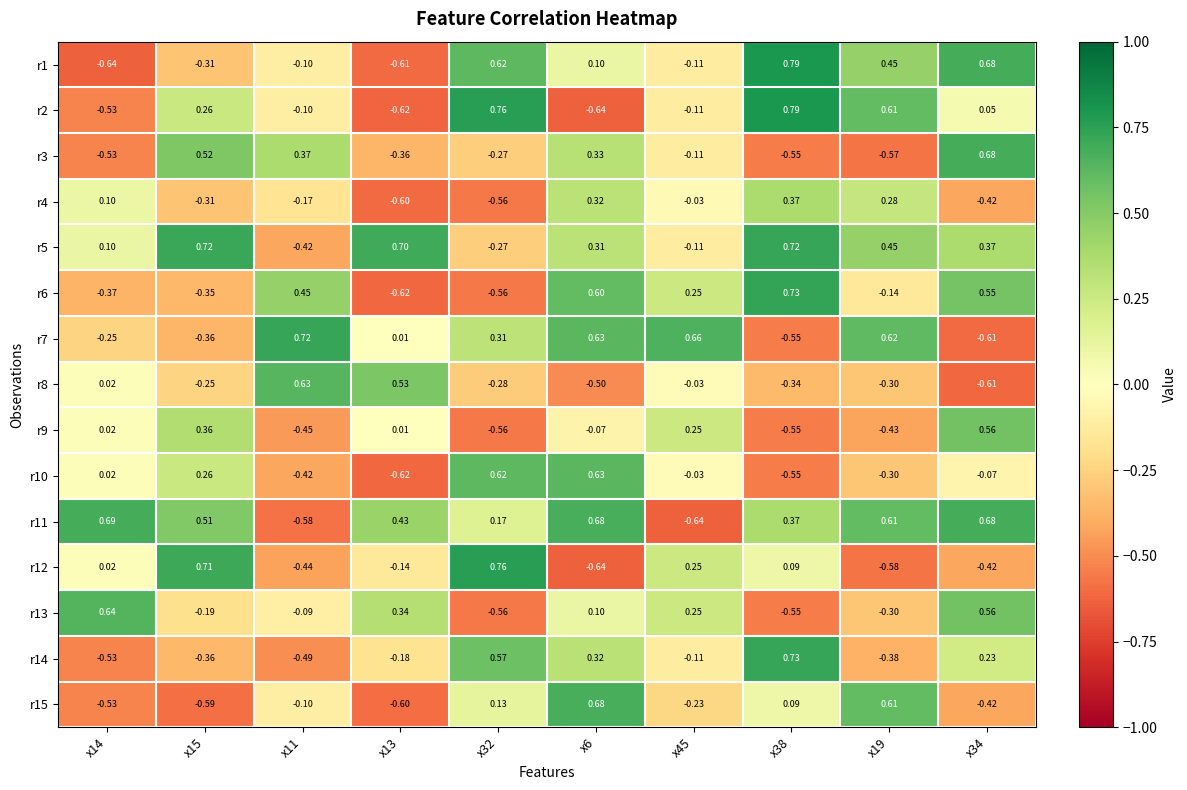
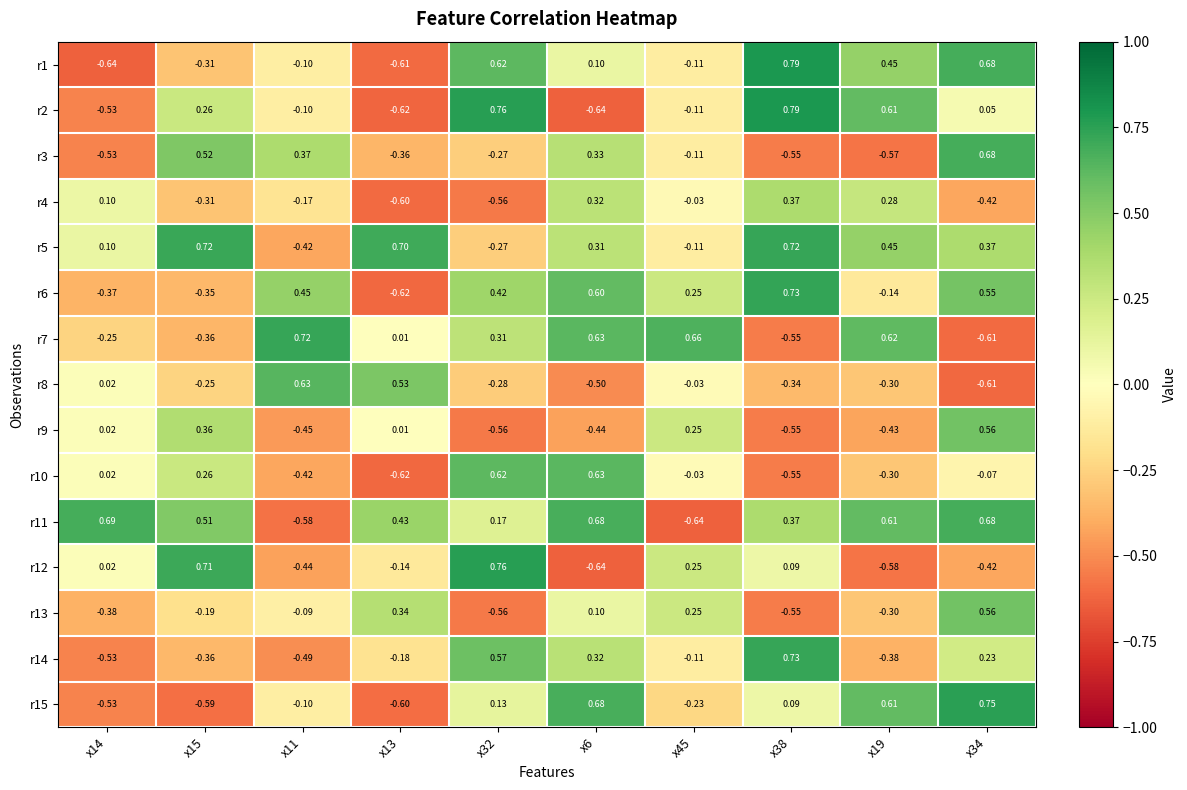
r6, x32: -0.56 -> 0.42
r9, x6: -0.07 -> -0.44
r13, x14: 0.64 -> -0.38
r15, x34: -0.42 -> 0.75
